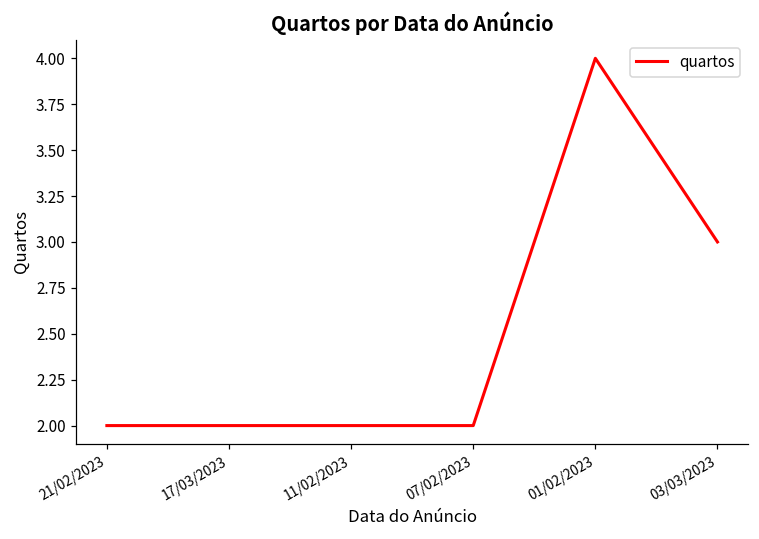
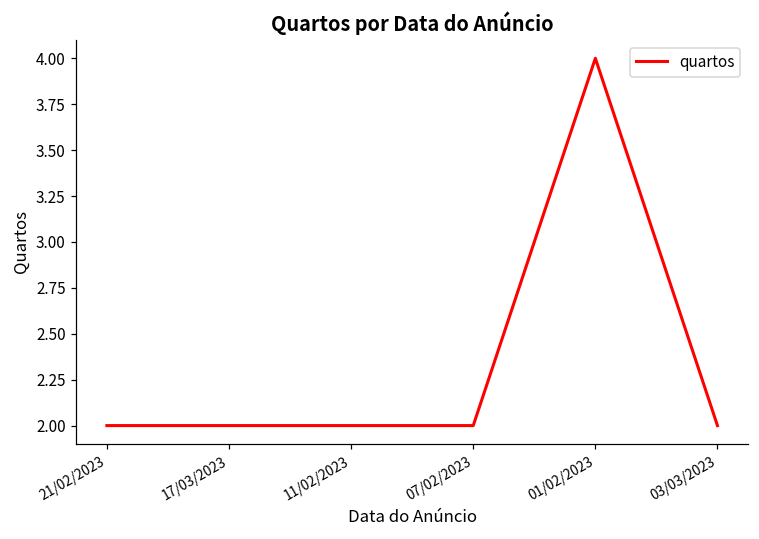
03/03/2023: 3 -> 2
